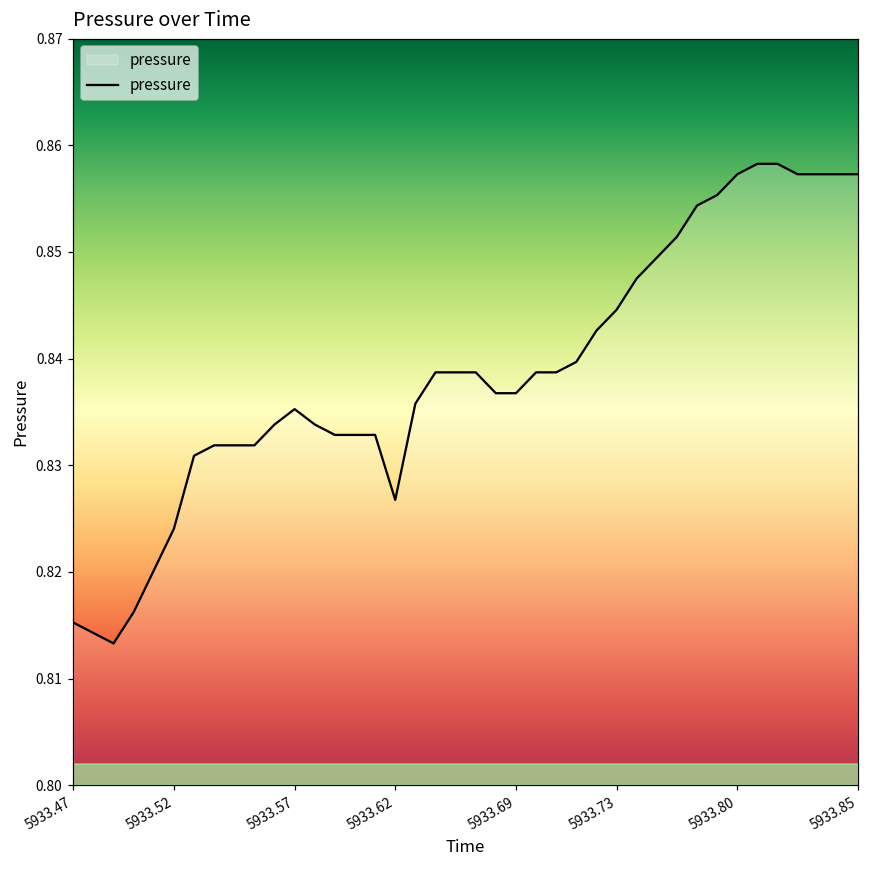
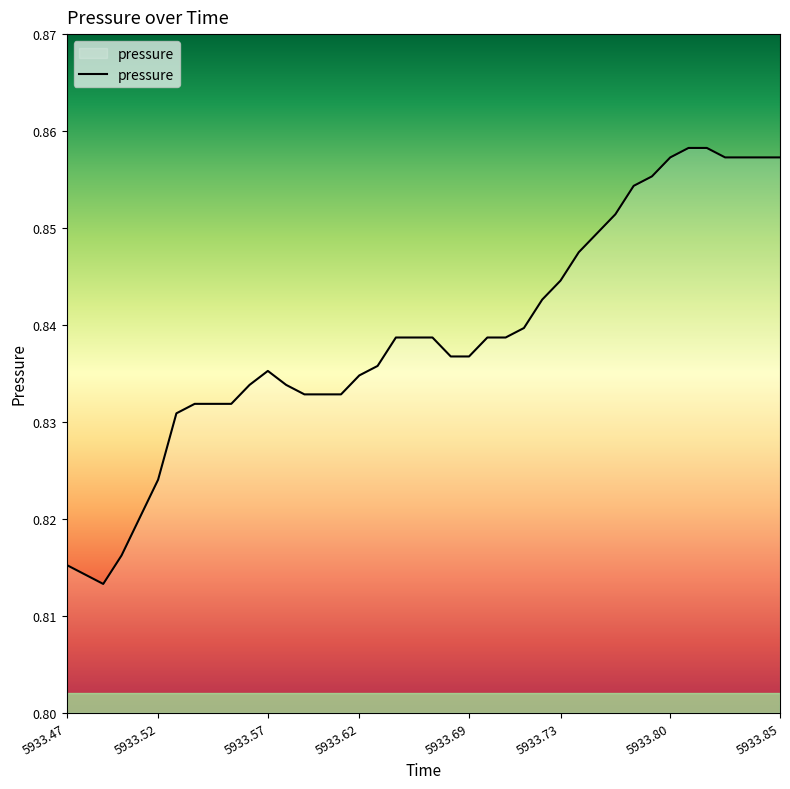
5933.62: 0.827 -> 0.835
